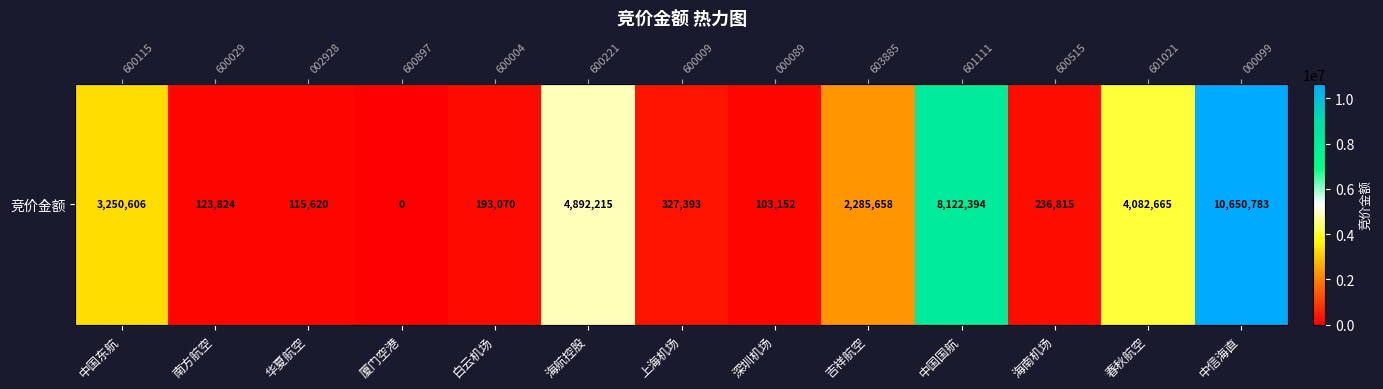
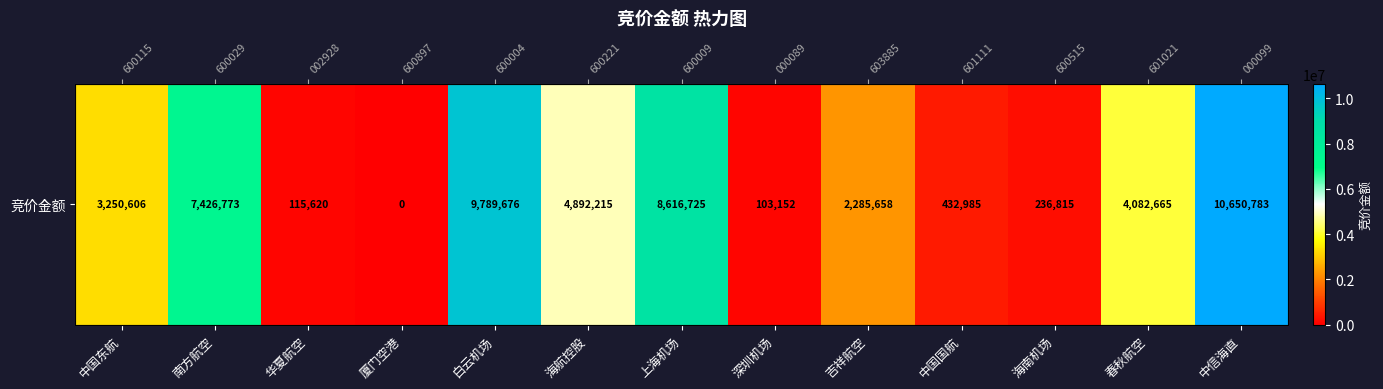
竞价金额, 南方航空: 123,824 -> 7,426,773
竞价金额, 白云机场: 193,070 -> 9,789,676
竞价金额, 上海机场: 327,393 -> 8,616,725
竞价金额, 中国国航: 8,122,394 -> 432,985
